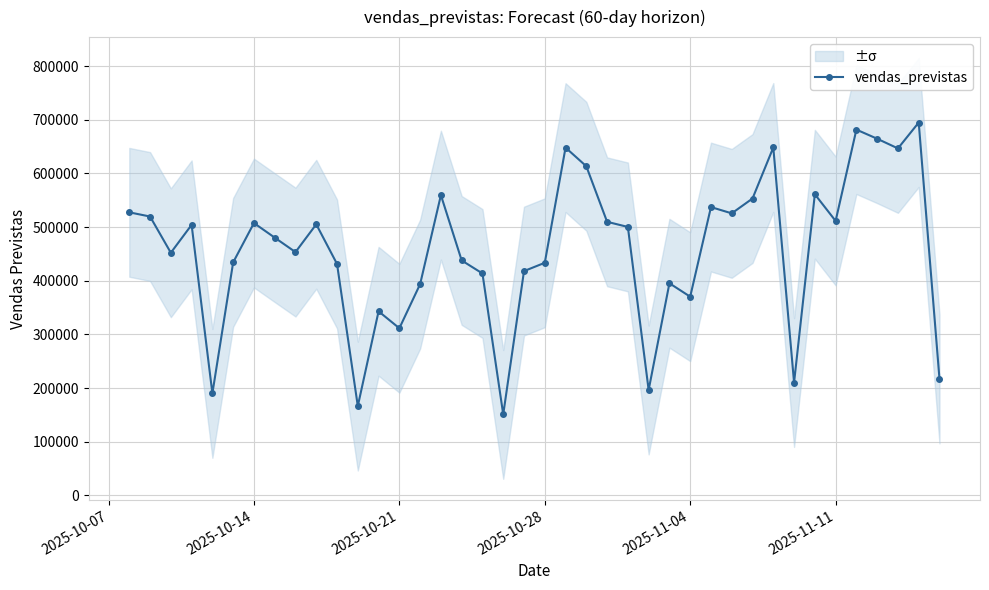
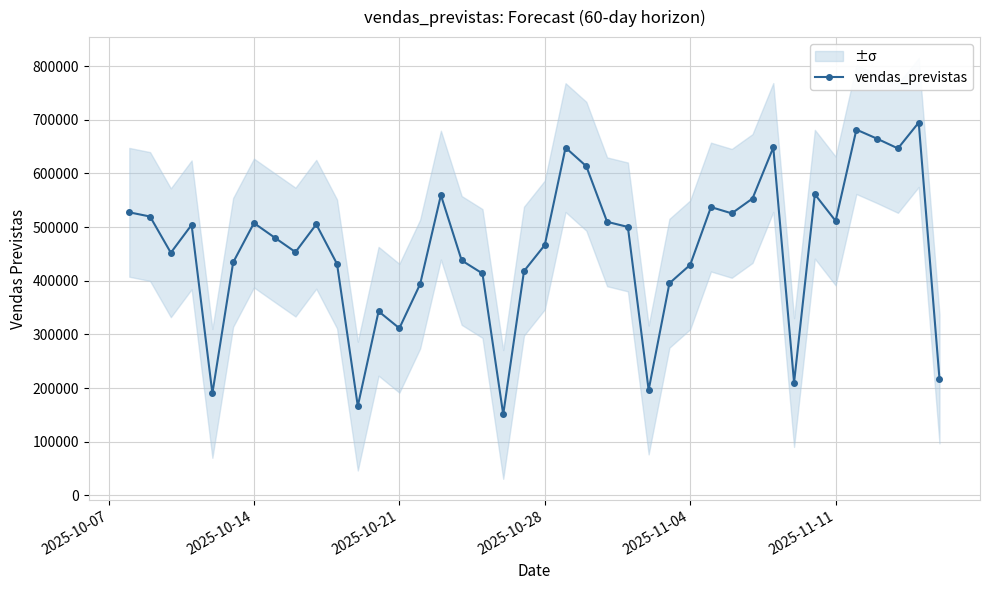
vendas_previstas, 2025-10-28: 430000 -> 470000
vendas_previstas, 2025-11-04: 370000 -> 430000
